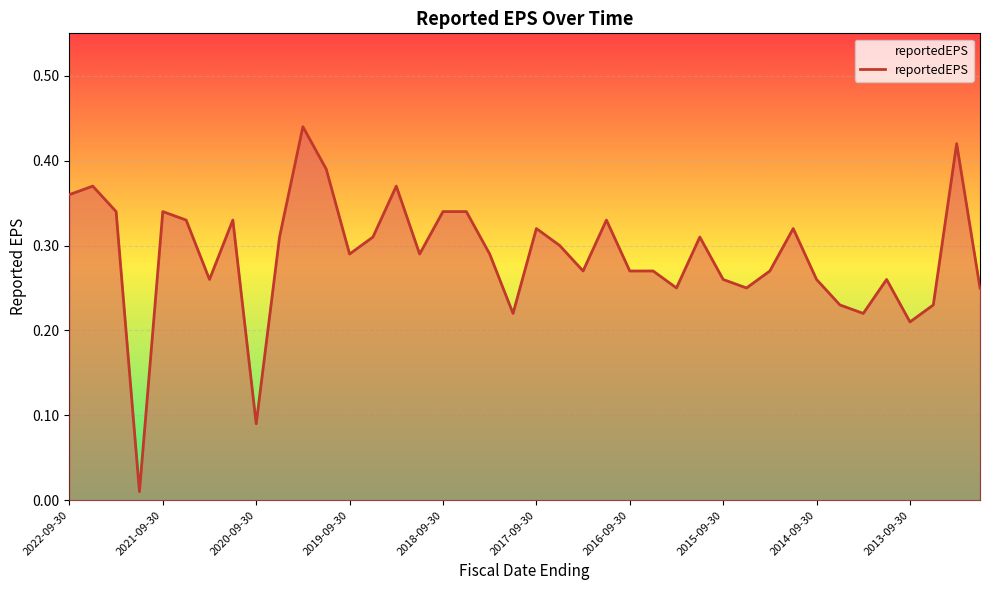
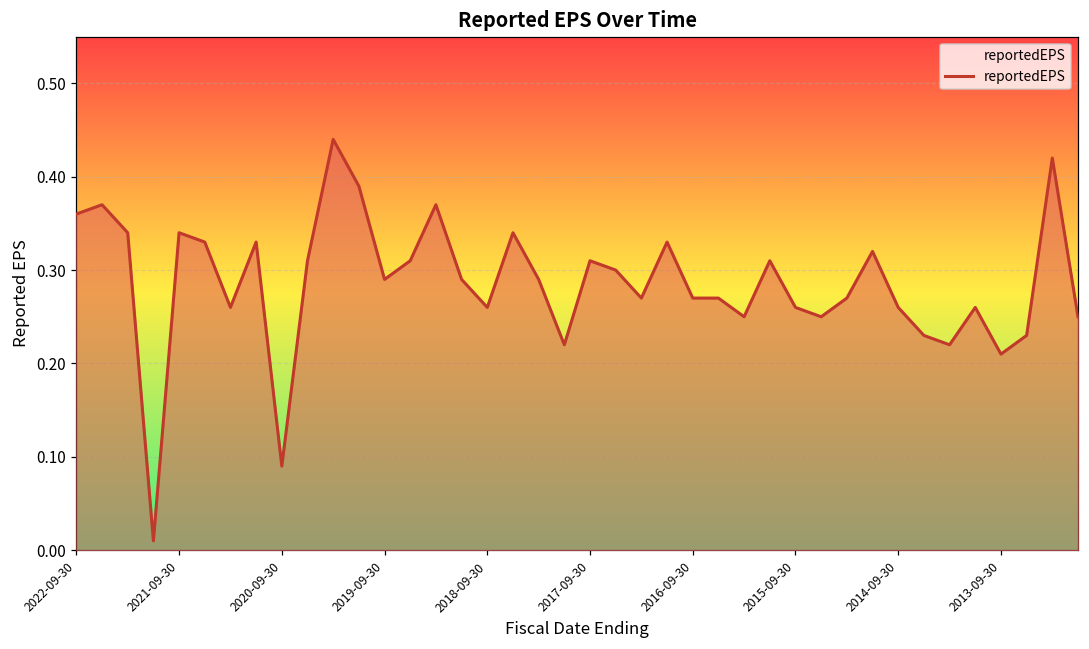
2018-09-30: 0.34 -> 0.26
2017-09-30: 0.32 -> 0.31
